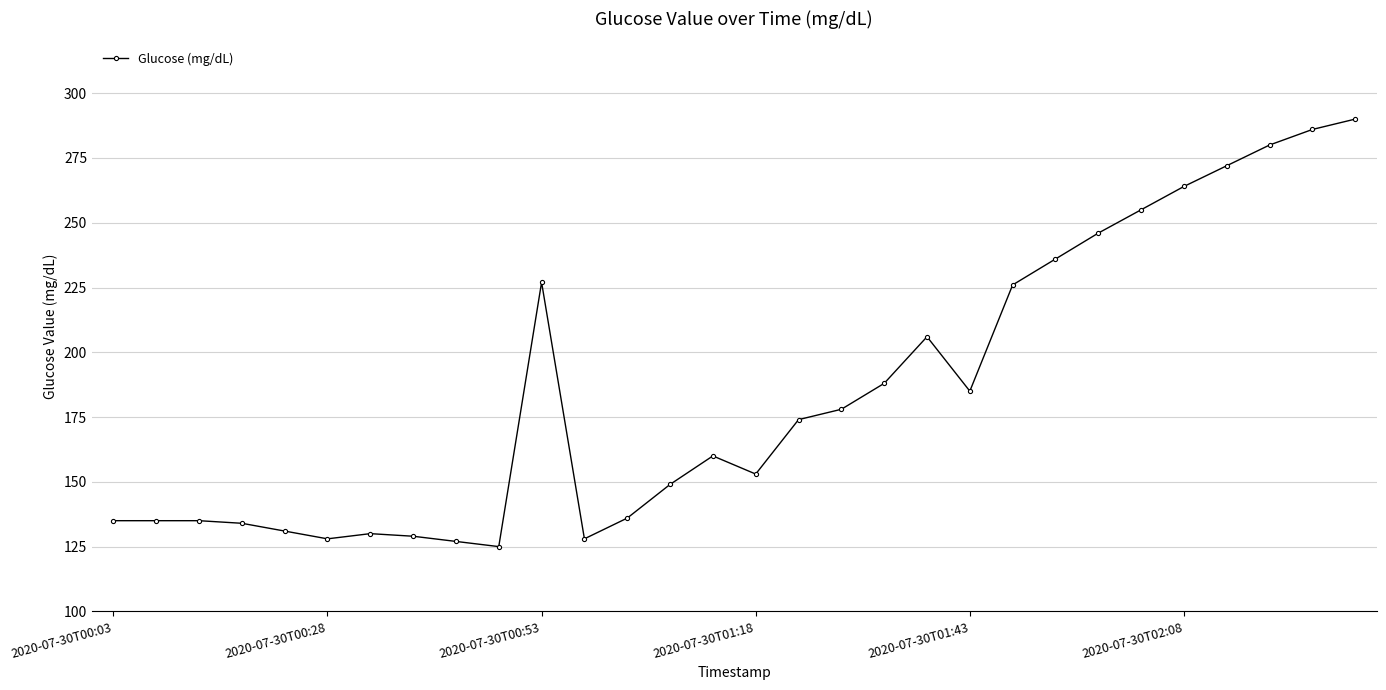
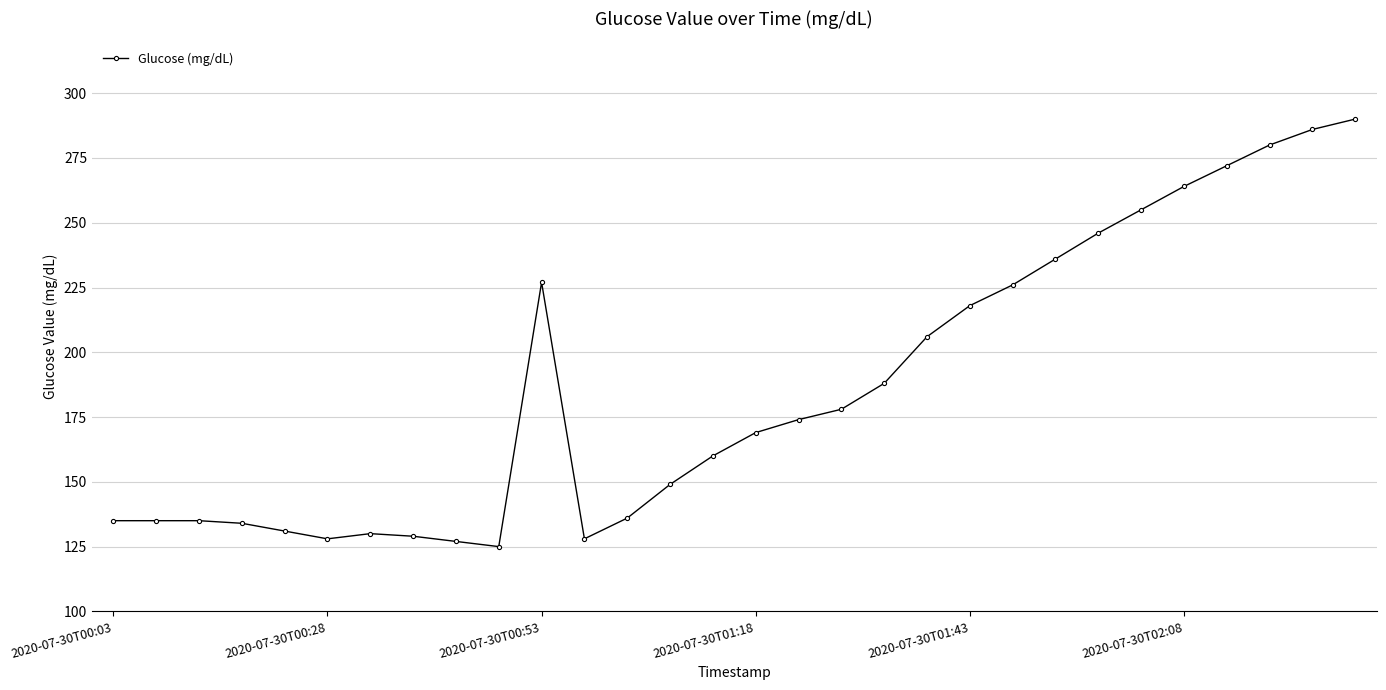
2020-07-30T01:18: 153 -> 169
2020-07-30T01:43: 185 -> 218
